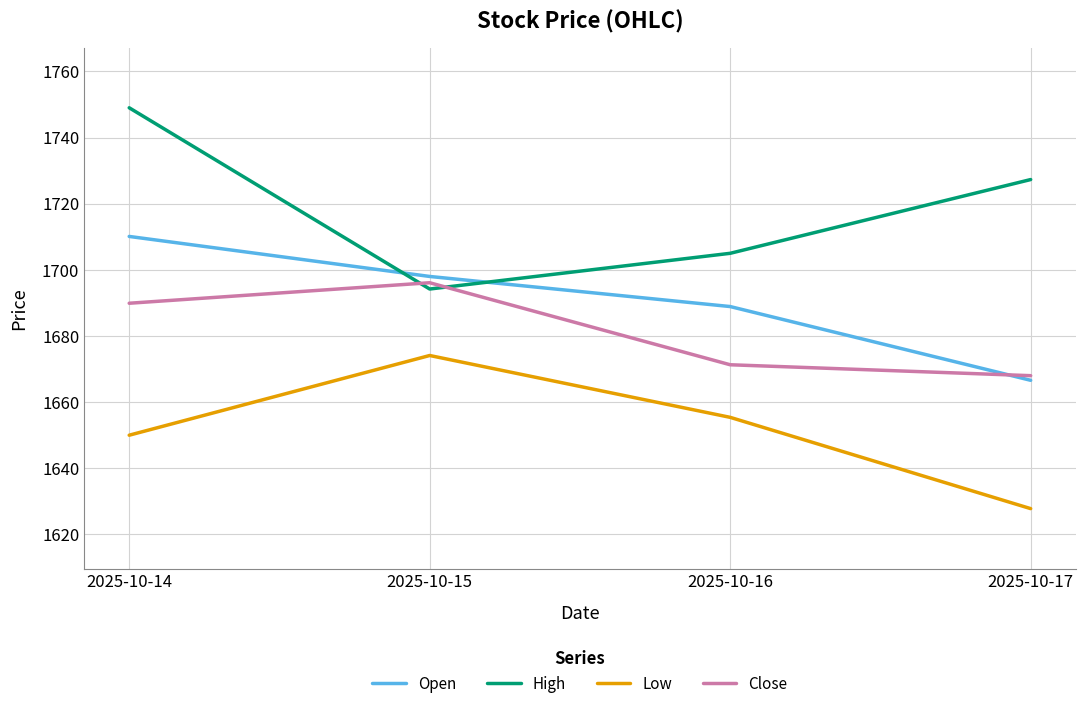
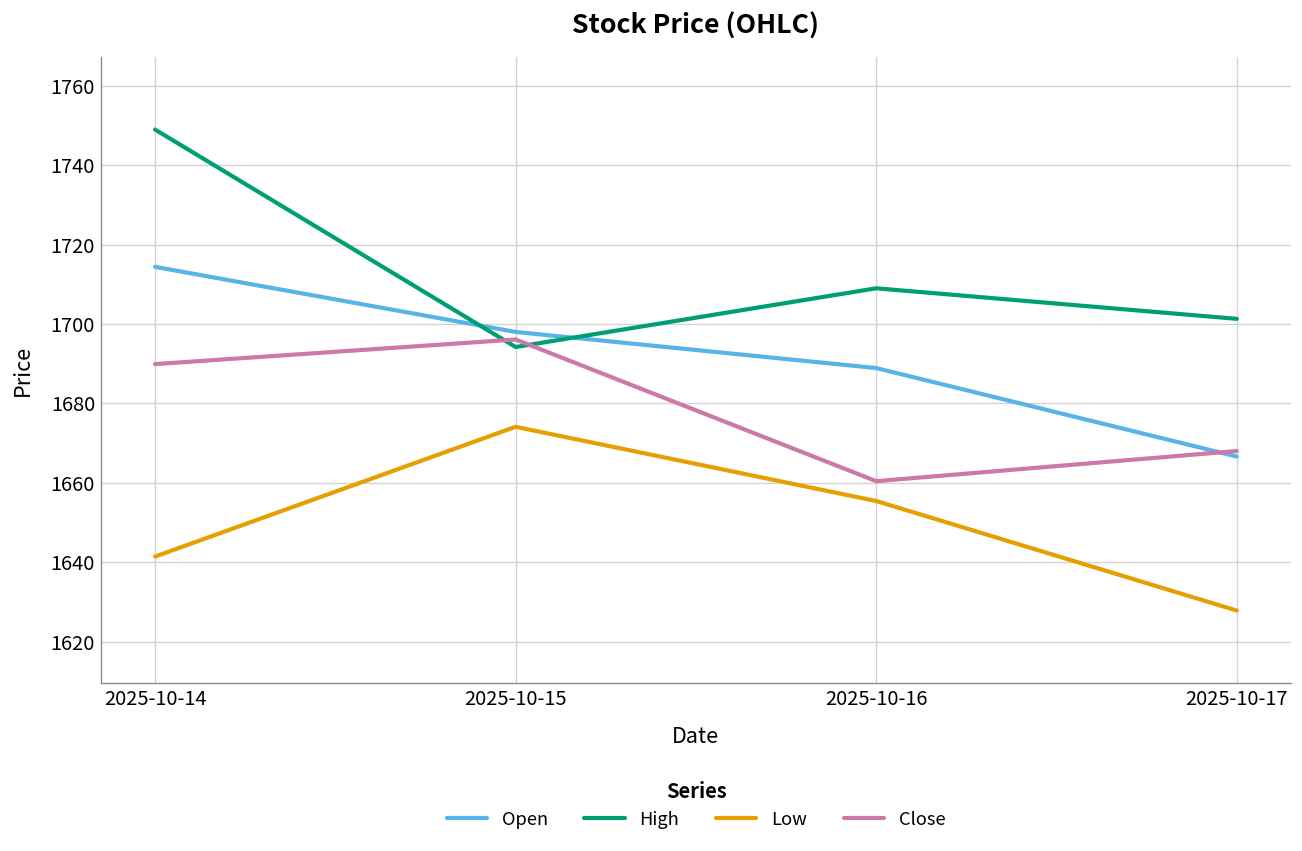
Open, 2025-10-14: 1710 -> 1714
Low, 2025-10-14: 1650 -> 1641
High, 2025-10-16: 1705 -> 1709
Close, 2025-10-16: 1671 -> 1660
High, 2025-10-17: 1727 -> 1701
